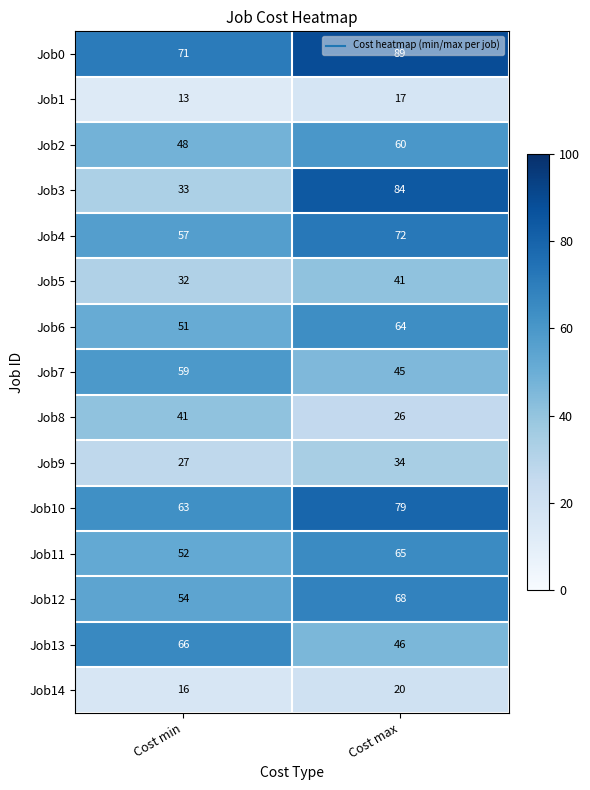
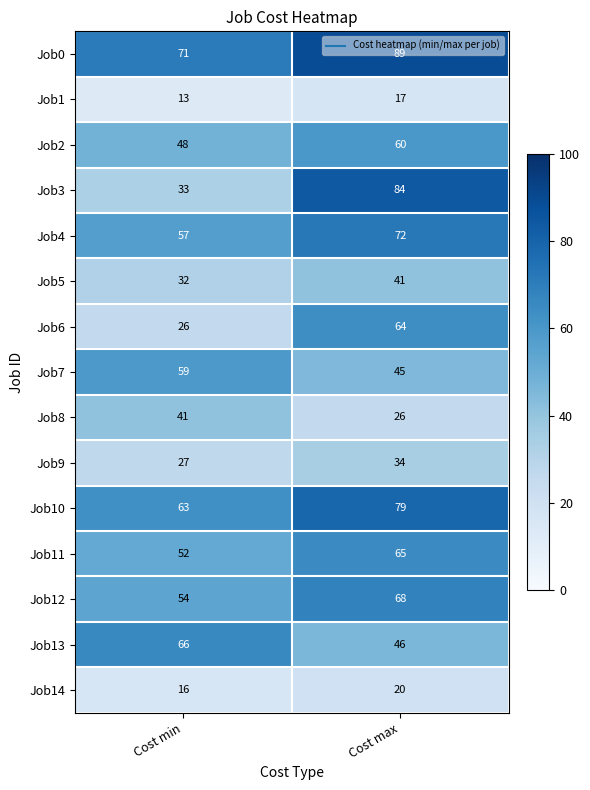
Job6, Cost min: 51 -> 26
